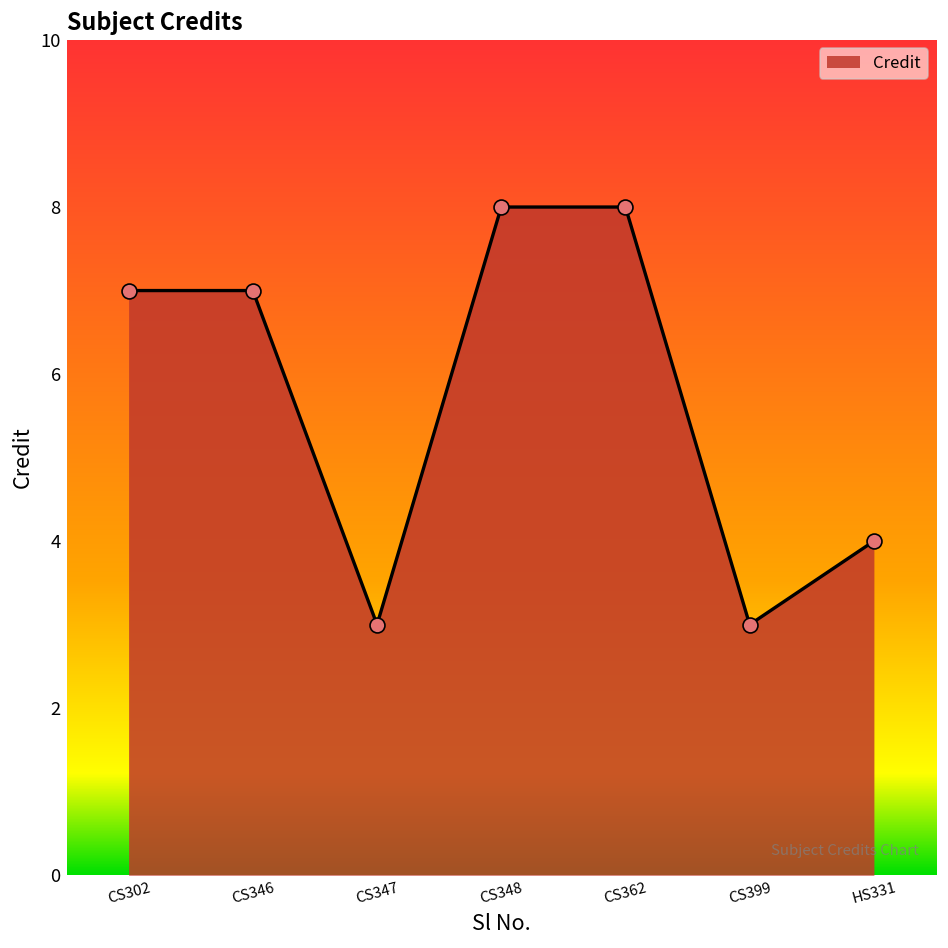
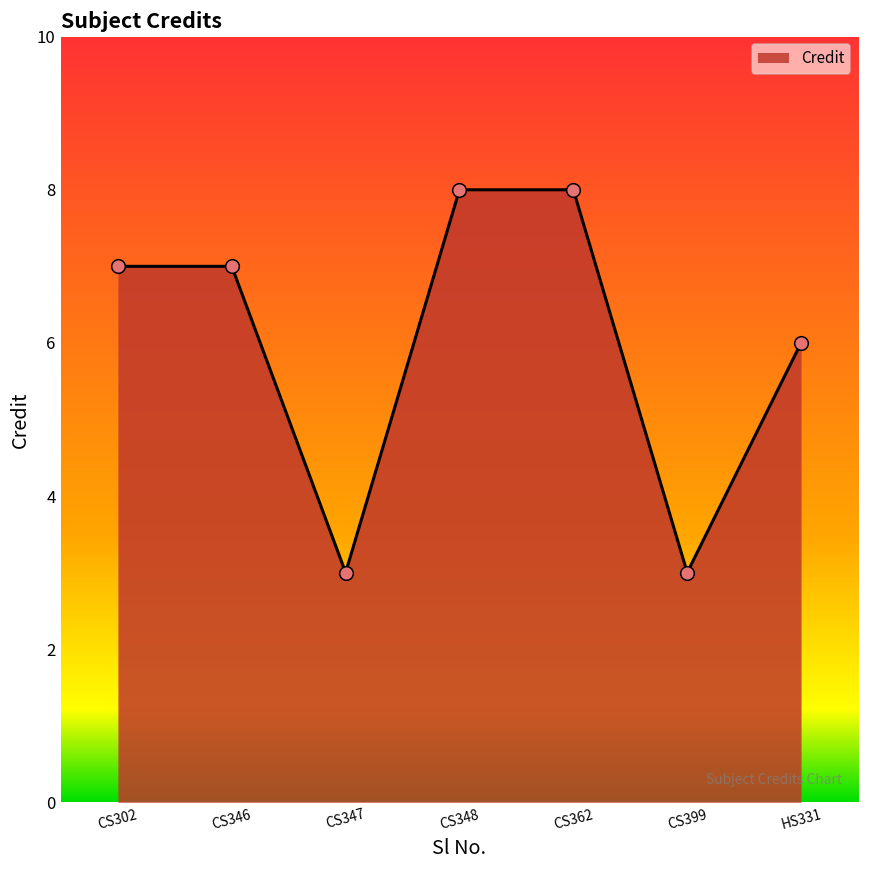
HS331: 4 -> 6
